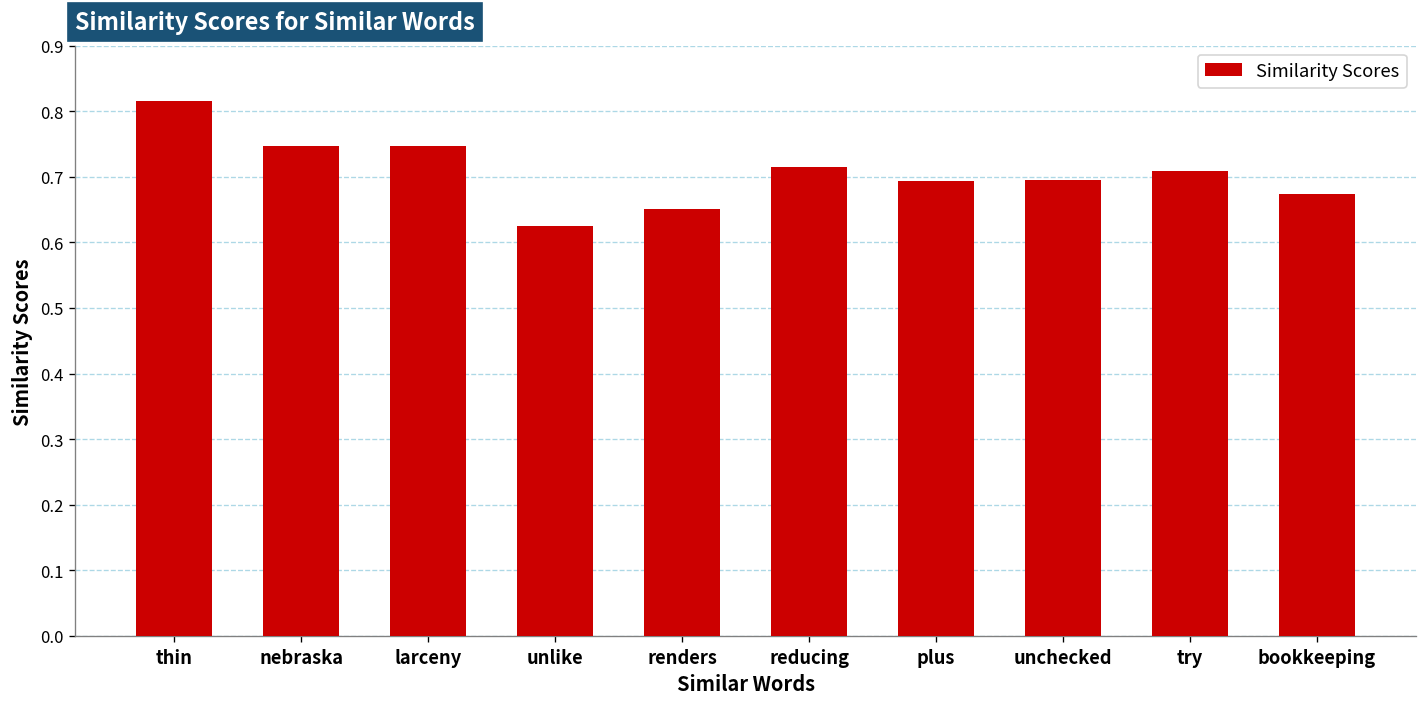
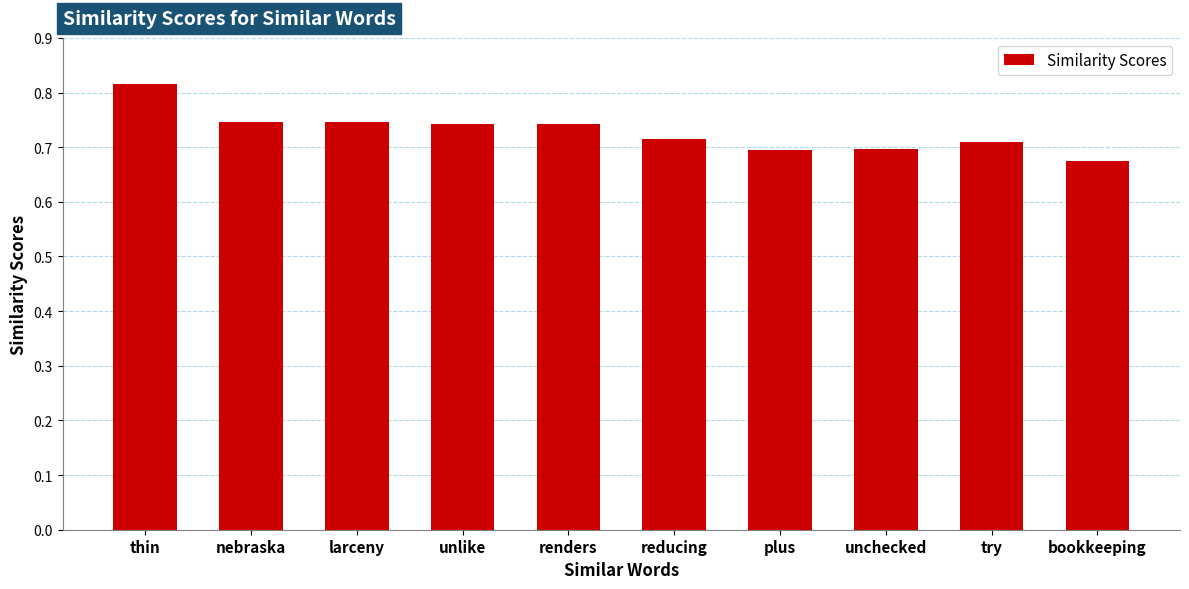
unlike: 0.63 -> 0.74
renders: 0.65 -> 0.74
